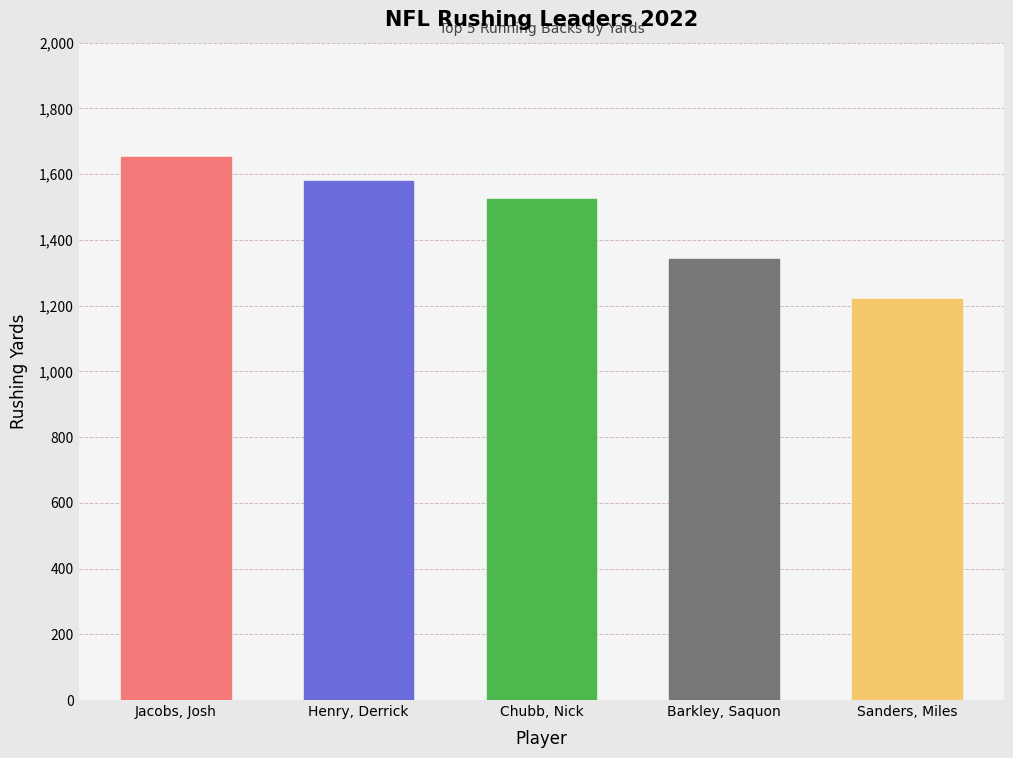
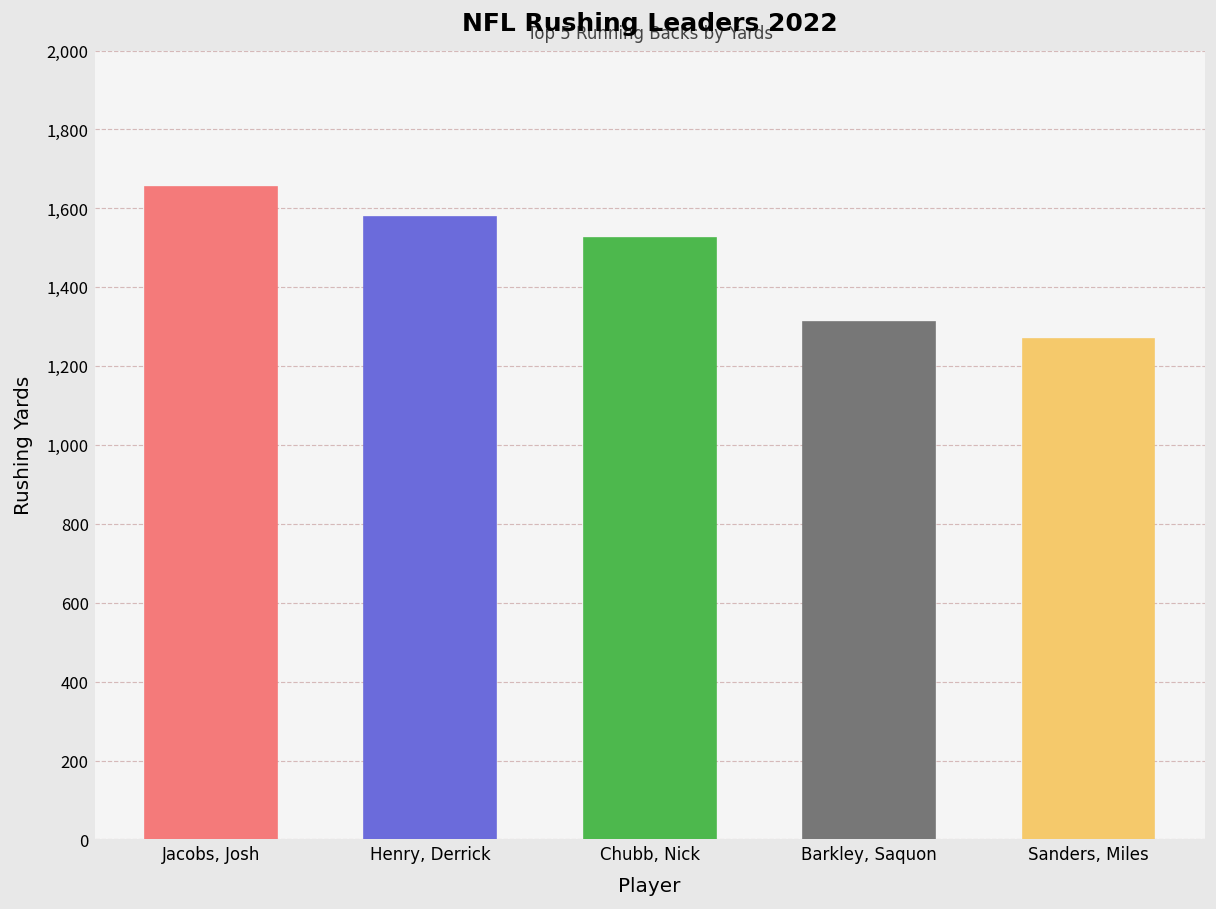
Barkley, Saquon: 1,340 -> 1,310
Sanders, Miles: 1,220 -> 1,270
